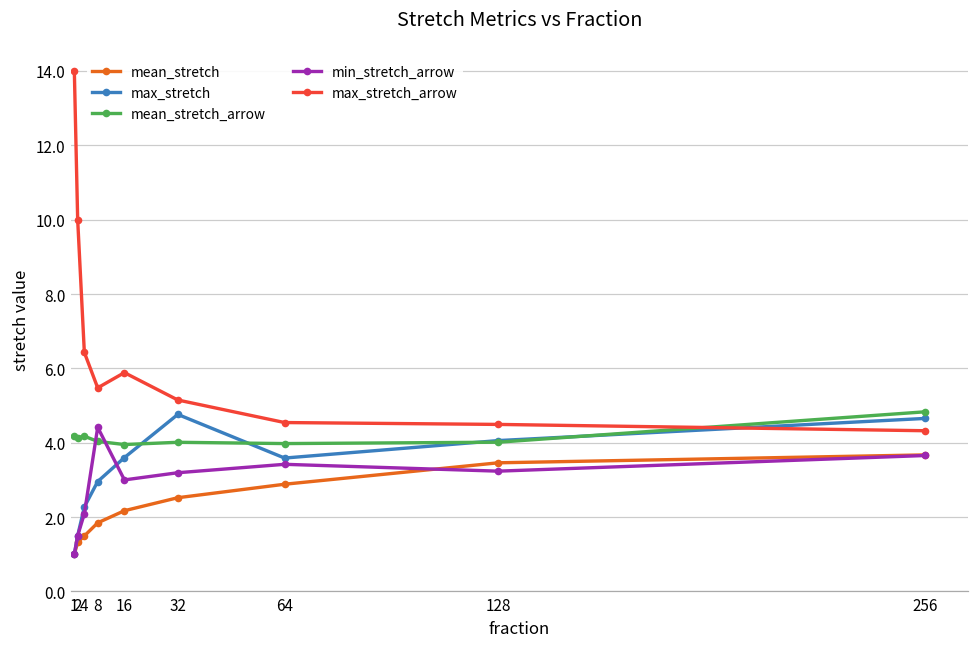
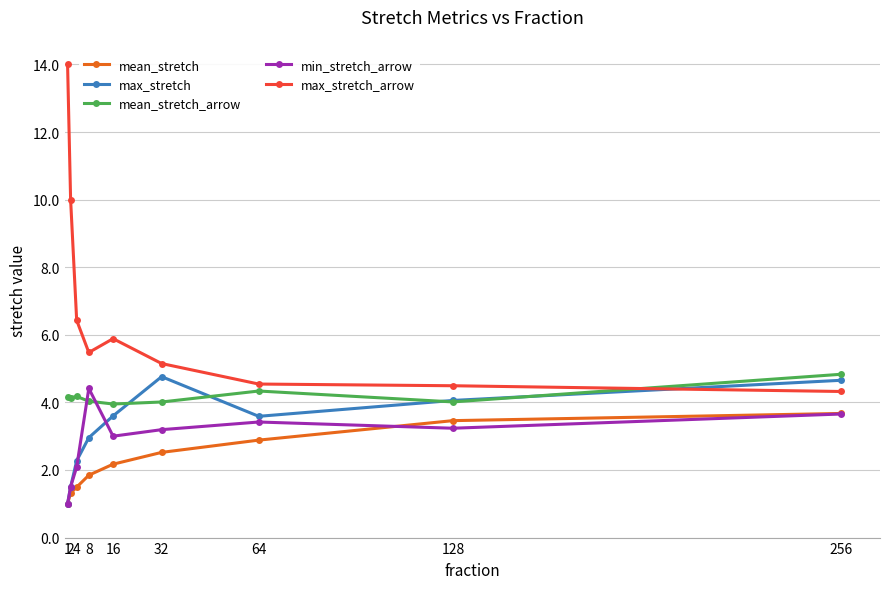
mean_stretch_arrow, 64: 4.0 -> 4.3
